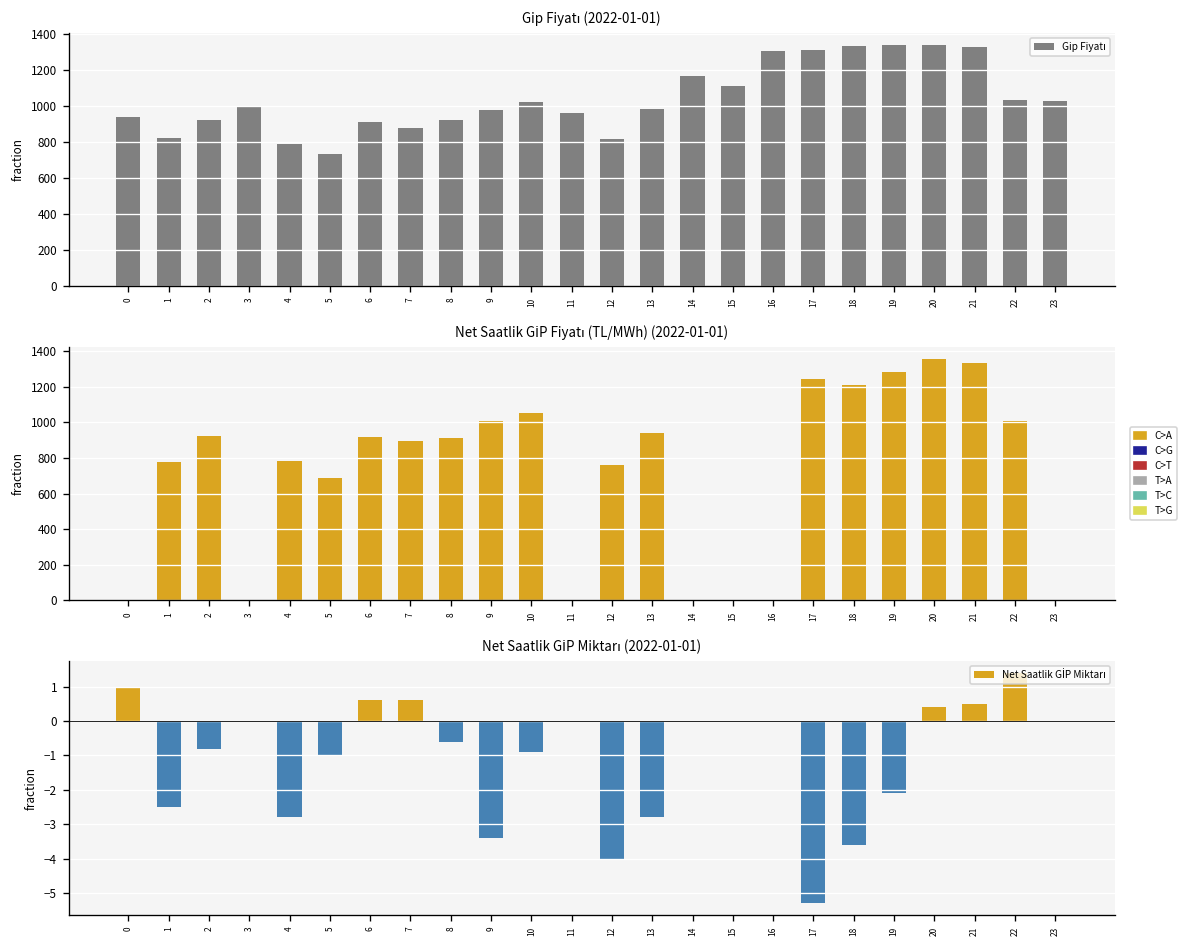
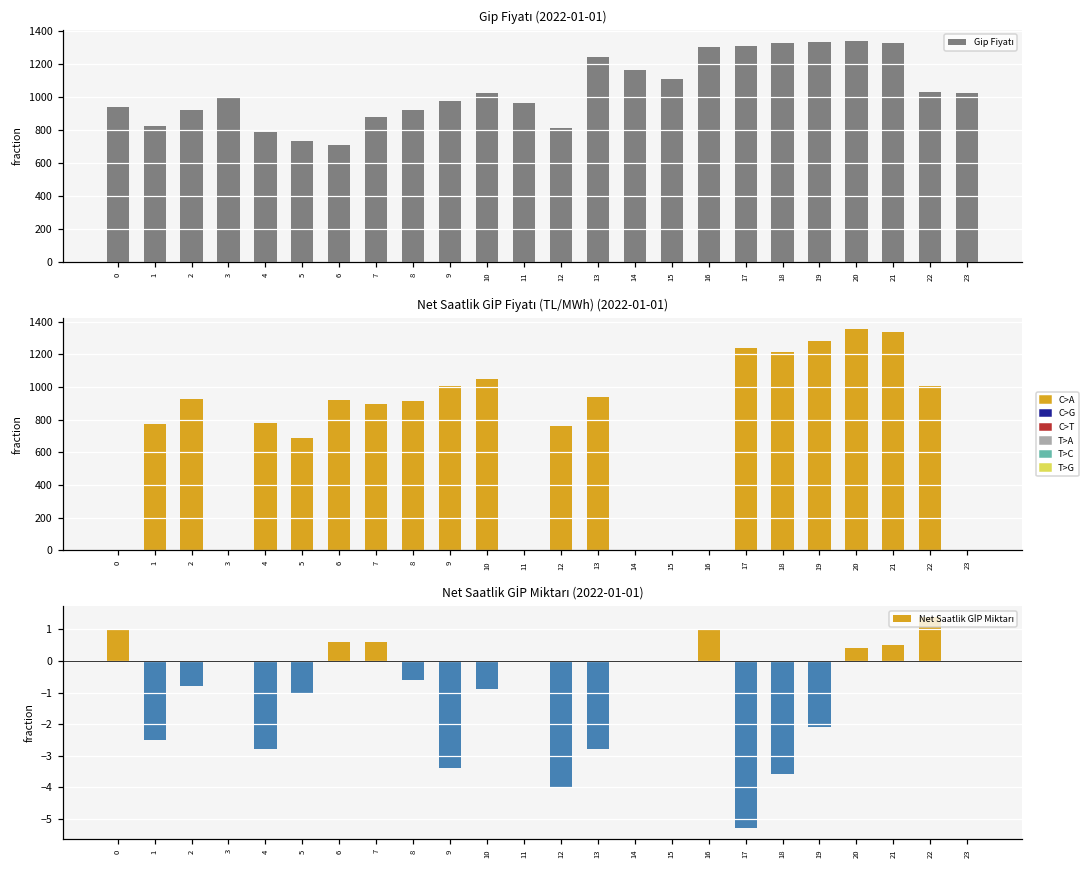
Gip Fiyatı (2022-01-01), 6: 910 -> 710
Gip Fiyatı (2022-01-01), 13: 980 -> 1240
Net Saatlik GİP Miktarı (2022-01-01), 16: 0 -> 1
